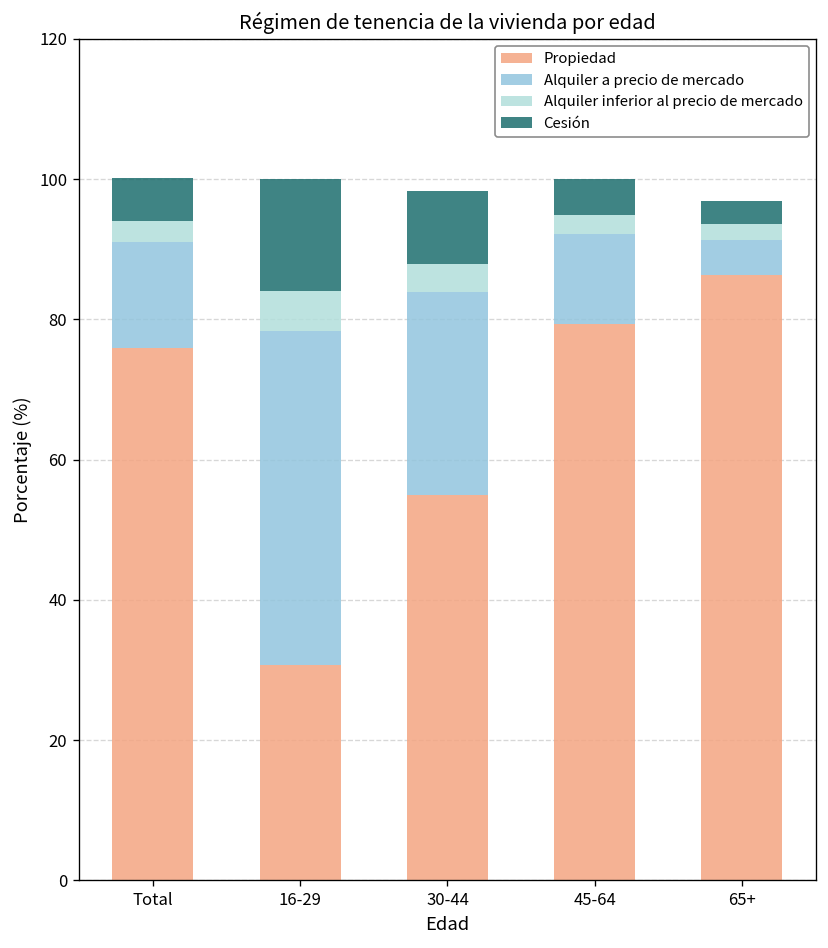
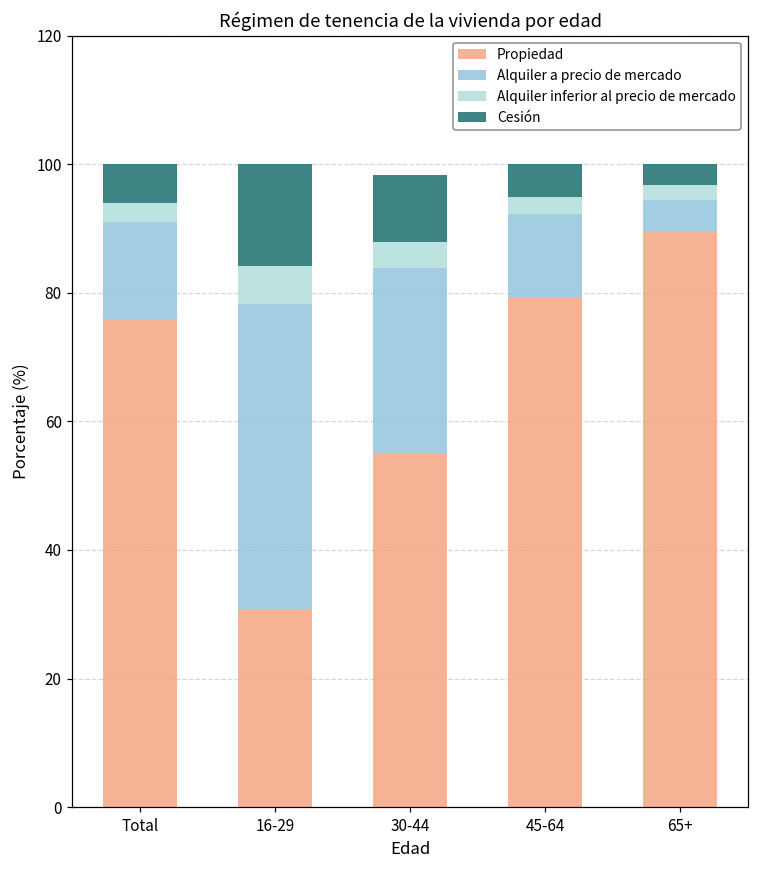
Propiedad, 65+: 86 -> 89
